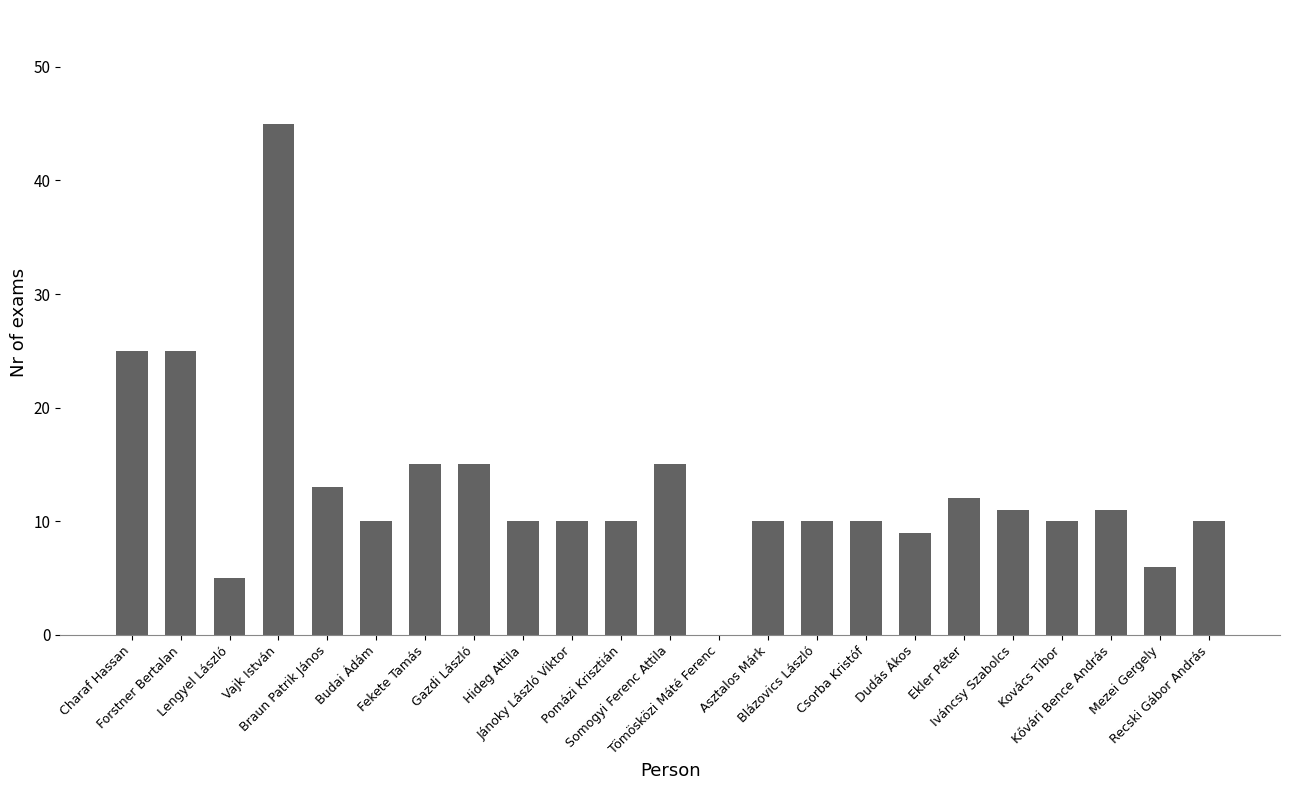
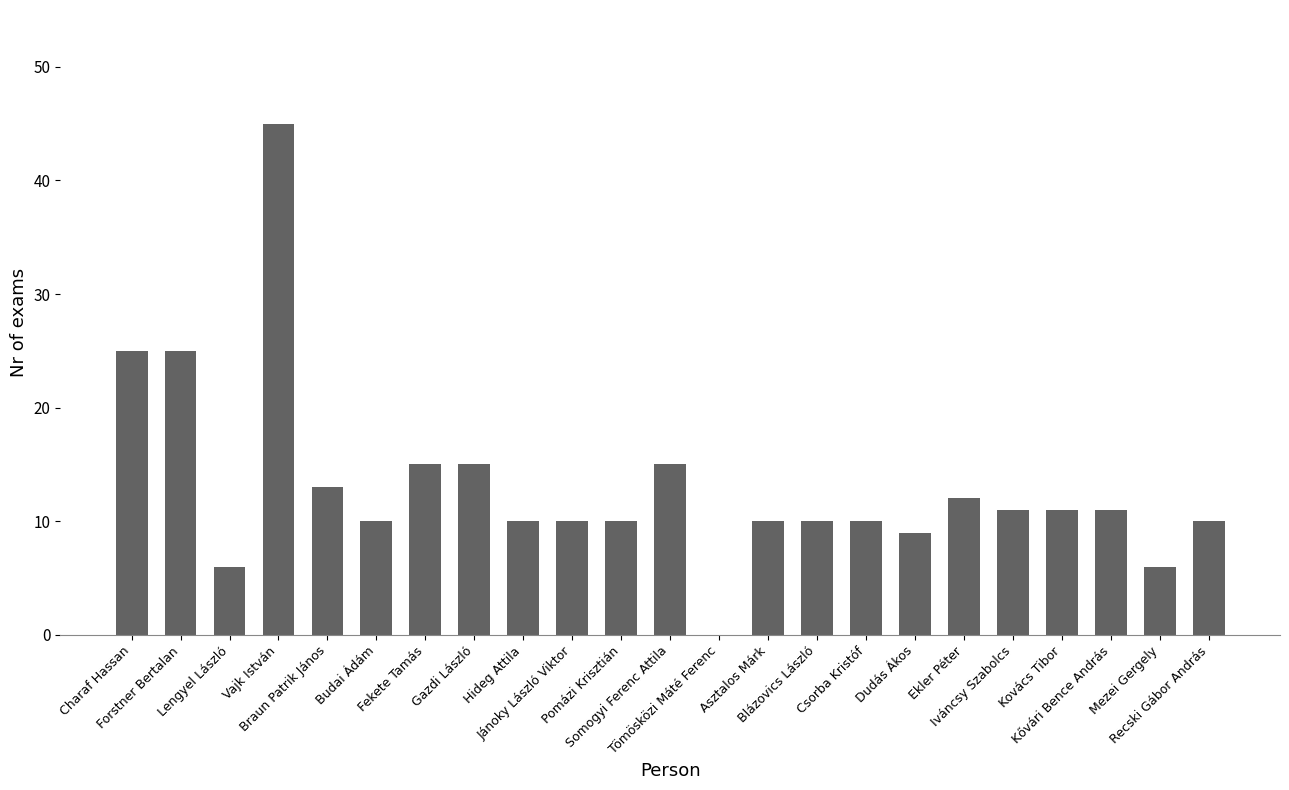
Lengyel László: 5 -> 6
Kovács Tibor: 10 -> 11
